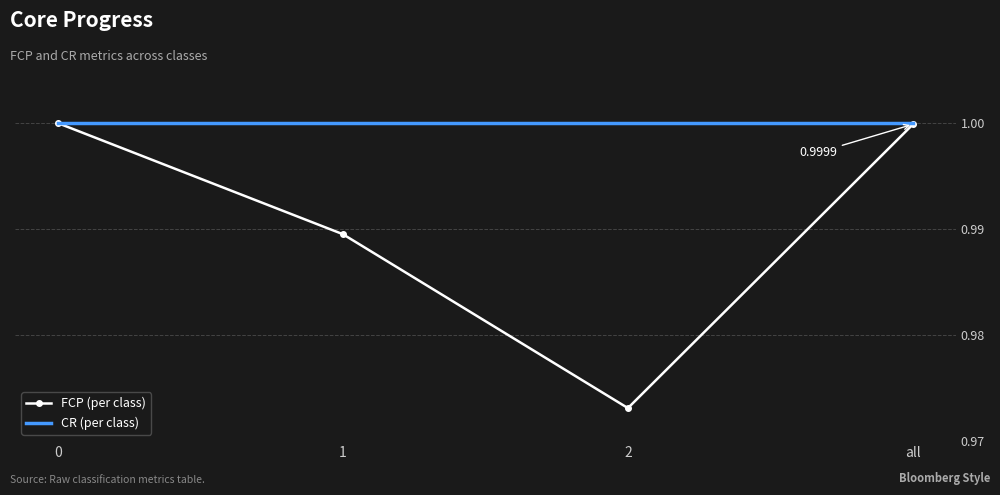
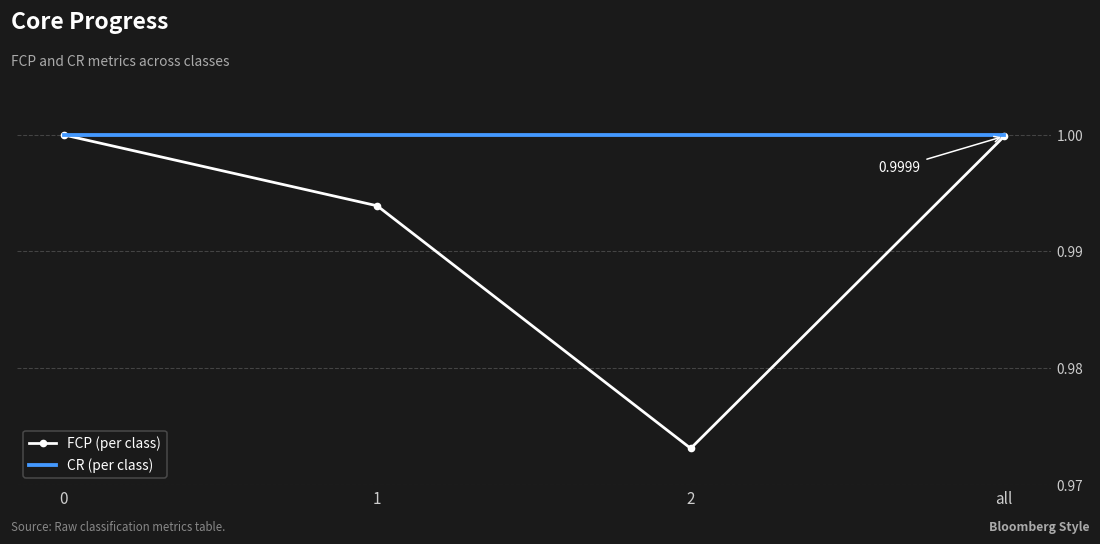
FCP (per class), 1: 0.9895 -> 0.9939
